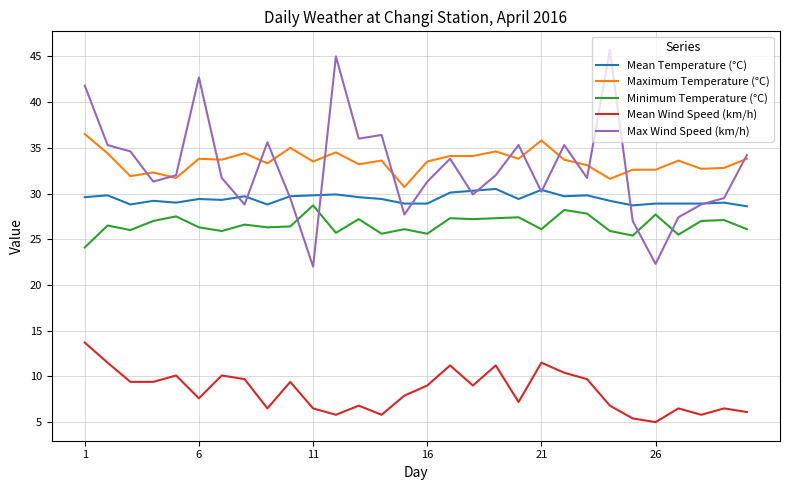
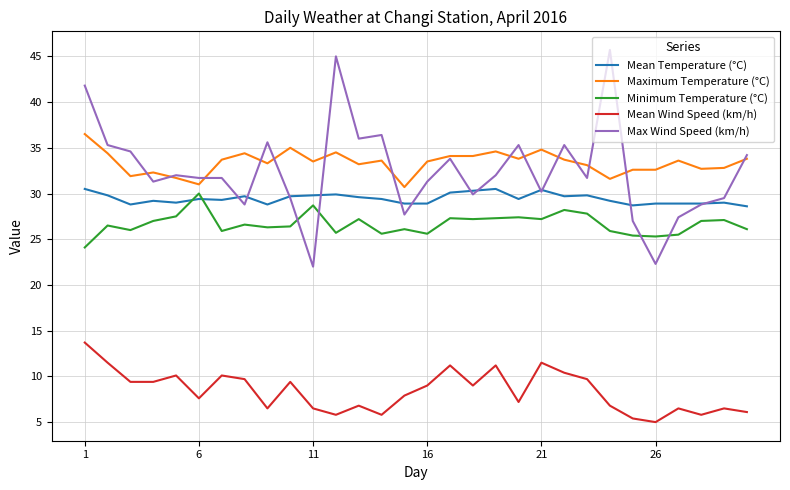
Mean Temperature (°C), 1: 30 -> 31
Maximum Temperature (°C), 6: 34 -> 31
Minimum Temperature (°C), 6: 26 -> 30
Max Wind Speed (km/h), 6: 43 -> 32
Maximum Temperature (°C), 21: 36 -> 35
Minimum Temperature (°C), 21: 26 -> 27
Minimum Temperature (°C), 26: 28 -> 25
